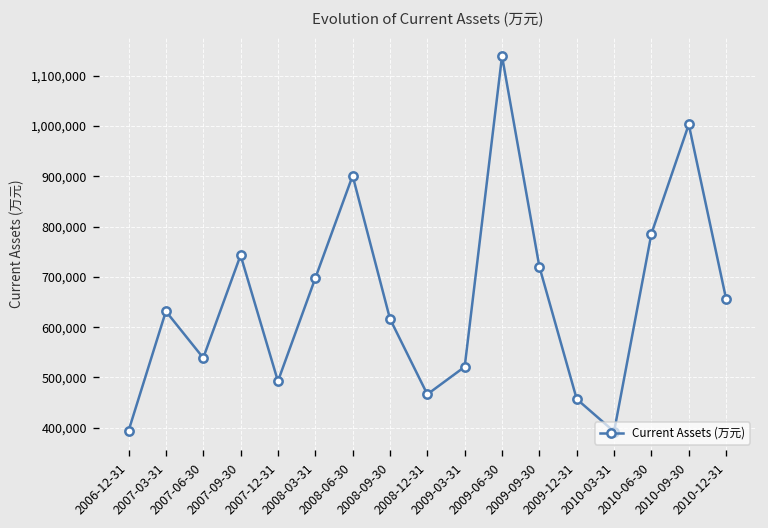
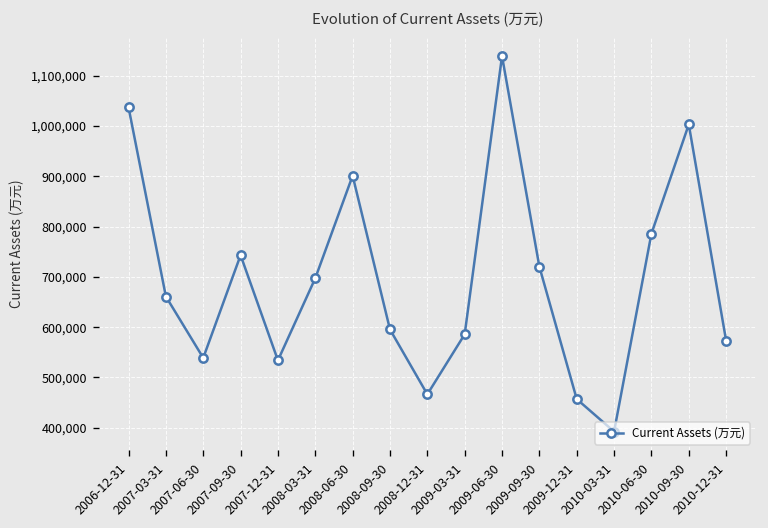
2006-12-31: 390,000 -> 1,040,000
2007-03-31: 630,000 -> 660,000
2007-12-31: 490,000 -> 530,000
2008-09-30: 620,000 -> 600,000
2009-03-31: 520,000 -> 590,000
2010-12-31: 660,000 -> 570,000
